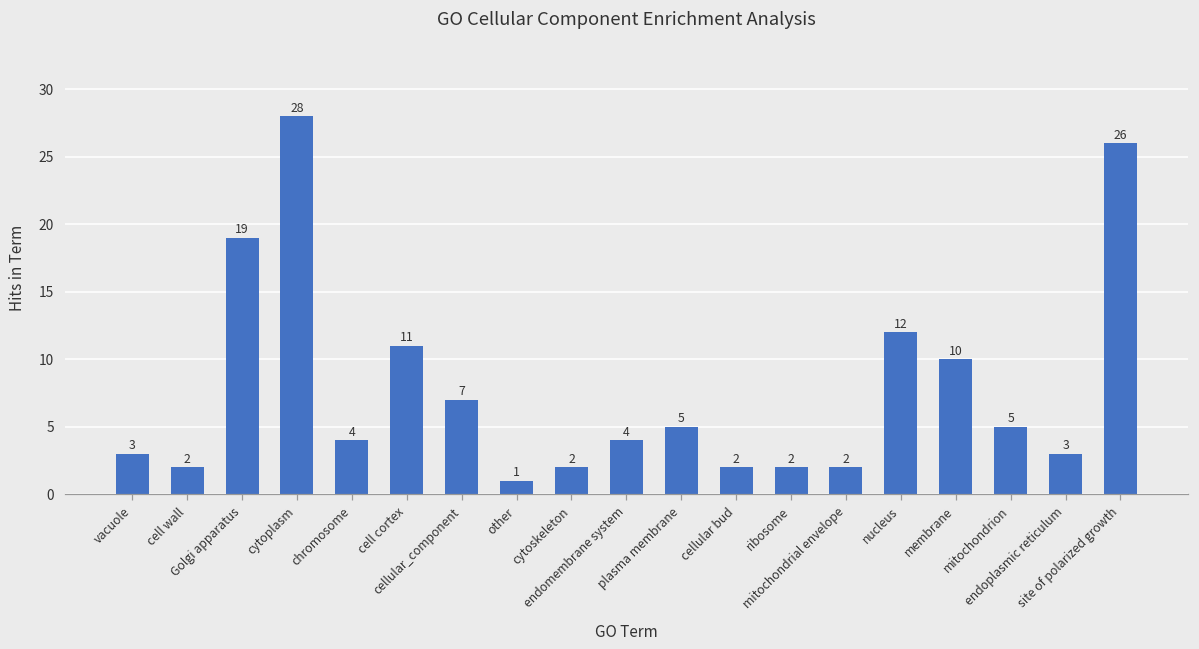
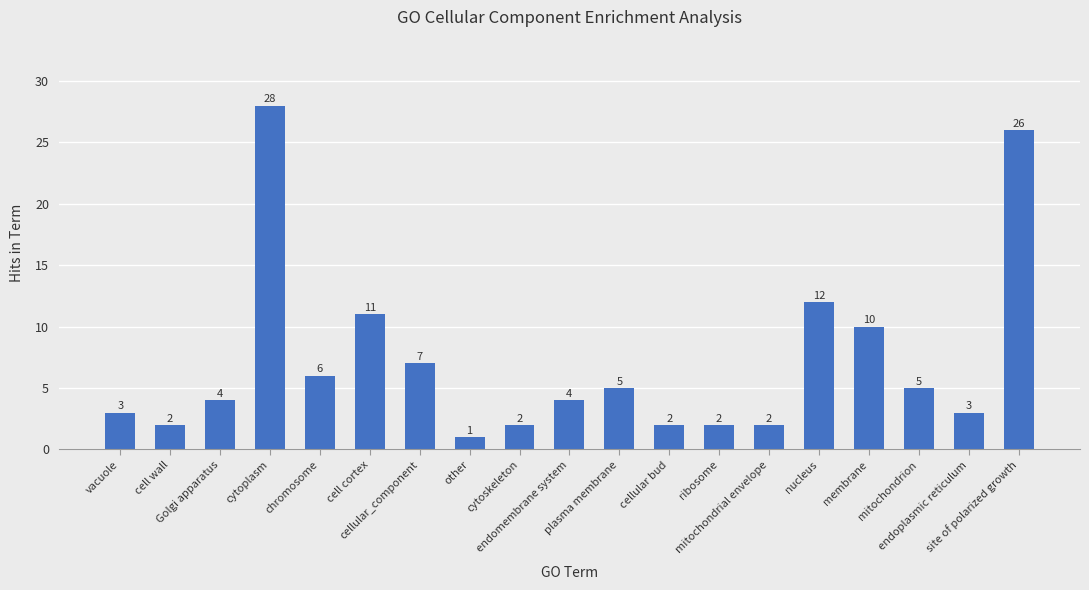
Golgi apparatus: 19 -> 4
chromosome: 4 -> 6
